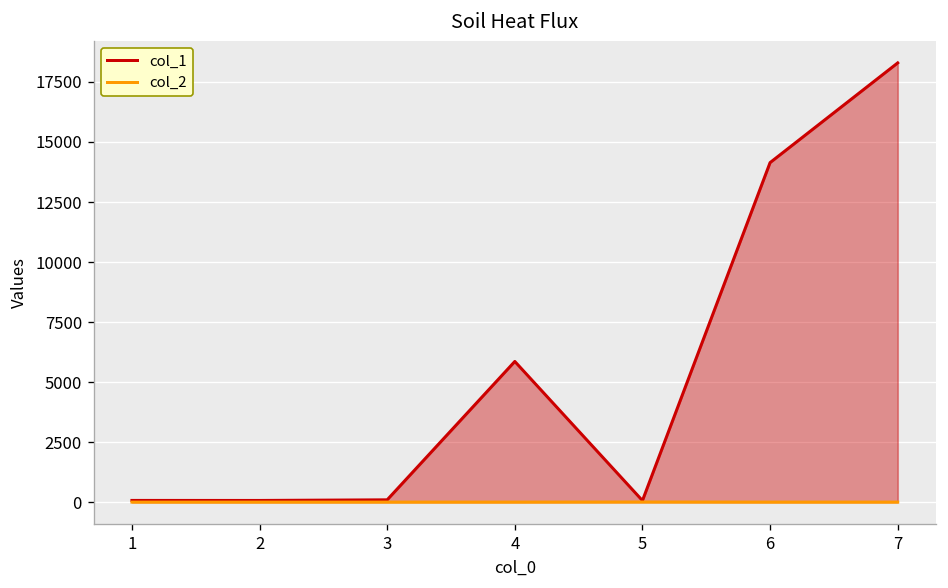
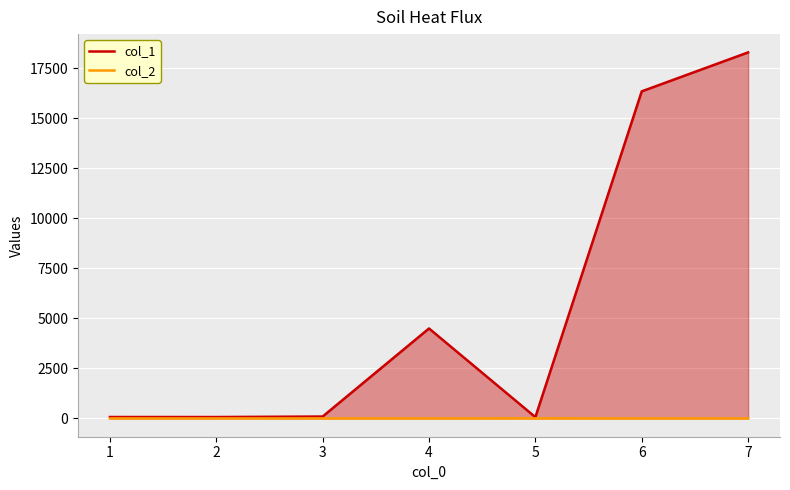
col_1, 4: 5900 -> 4500
col_1, 6: 14100 -> 16300
